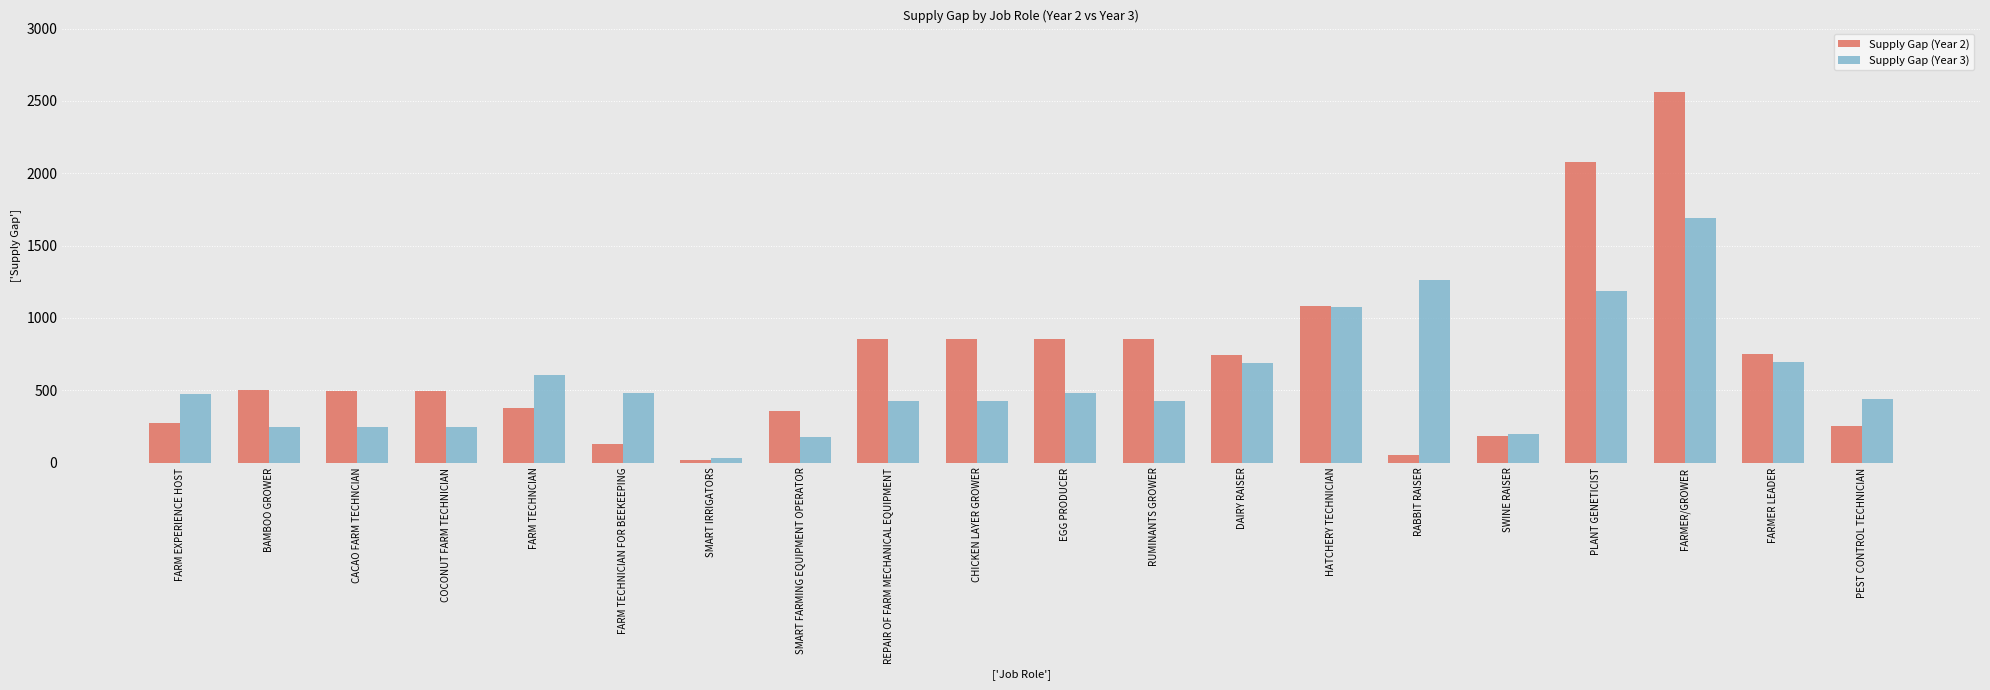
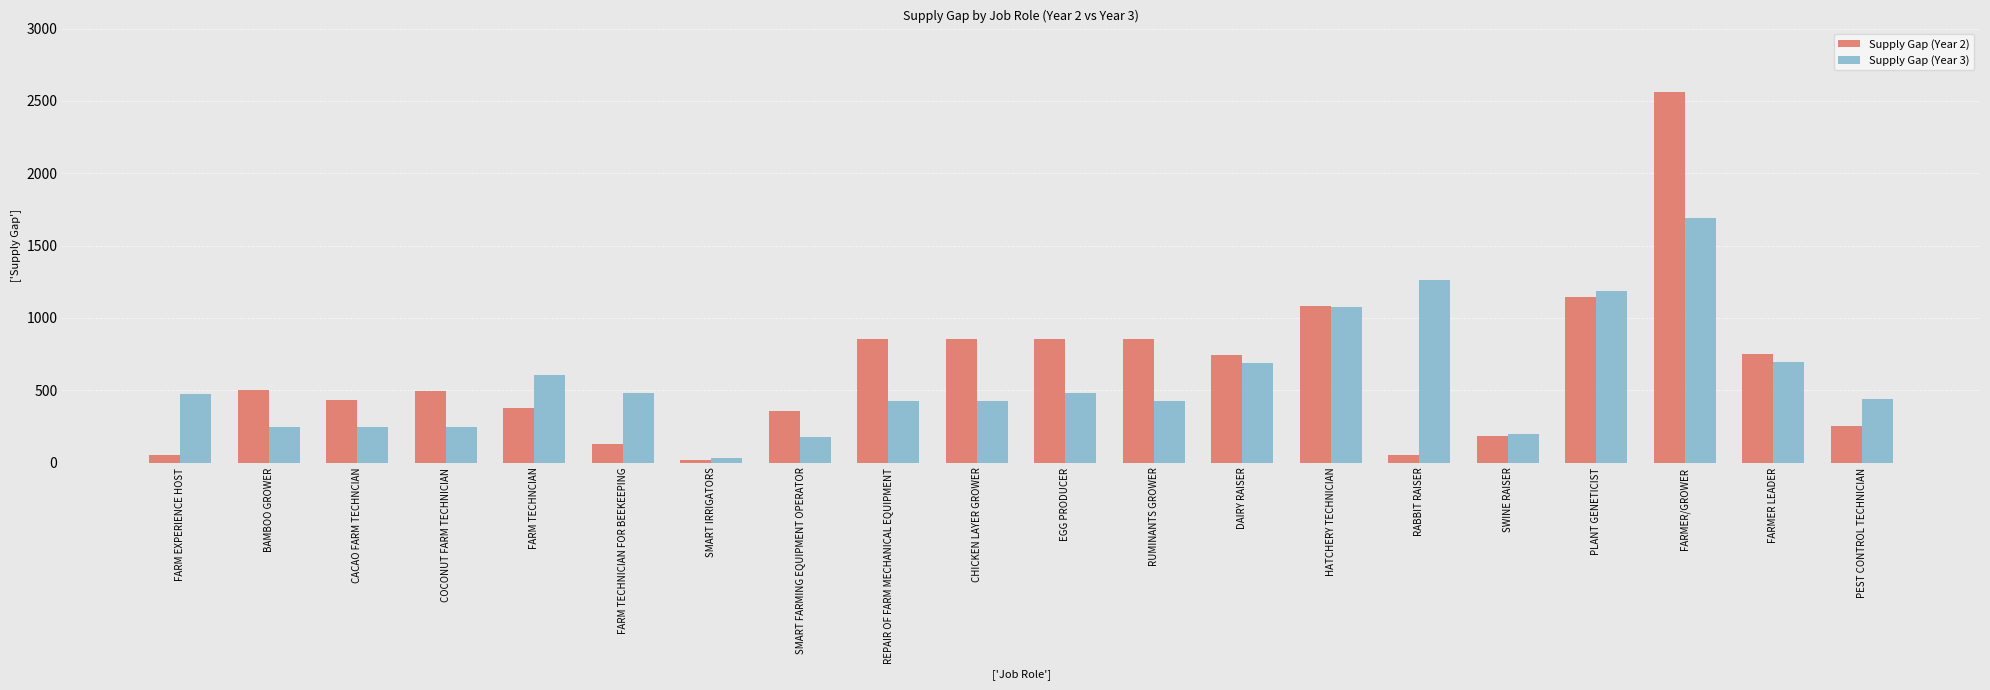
Supply Gap (Year 2), FARM EXPERIENCE HOST: 270 -> 50
Supply Gap (Year 2), CACAO FARM TECHNCIAN: 490 -> 430
Supply Gap (Year 2), PLANT GENETICIST: 2080 -> 1140
